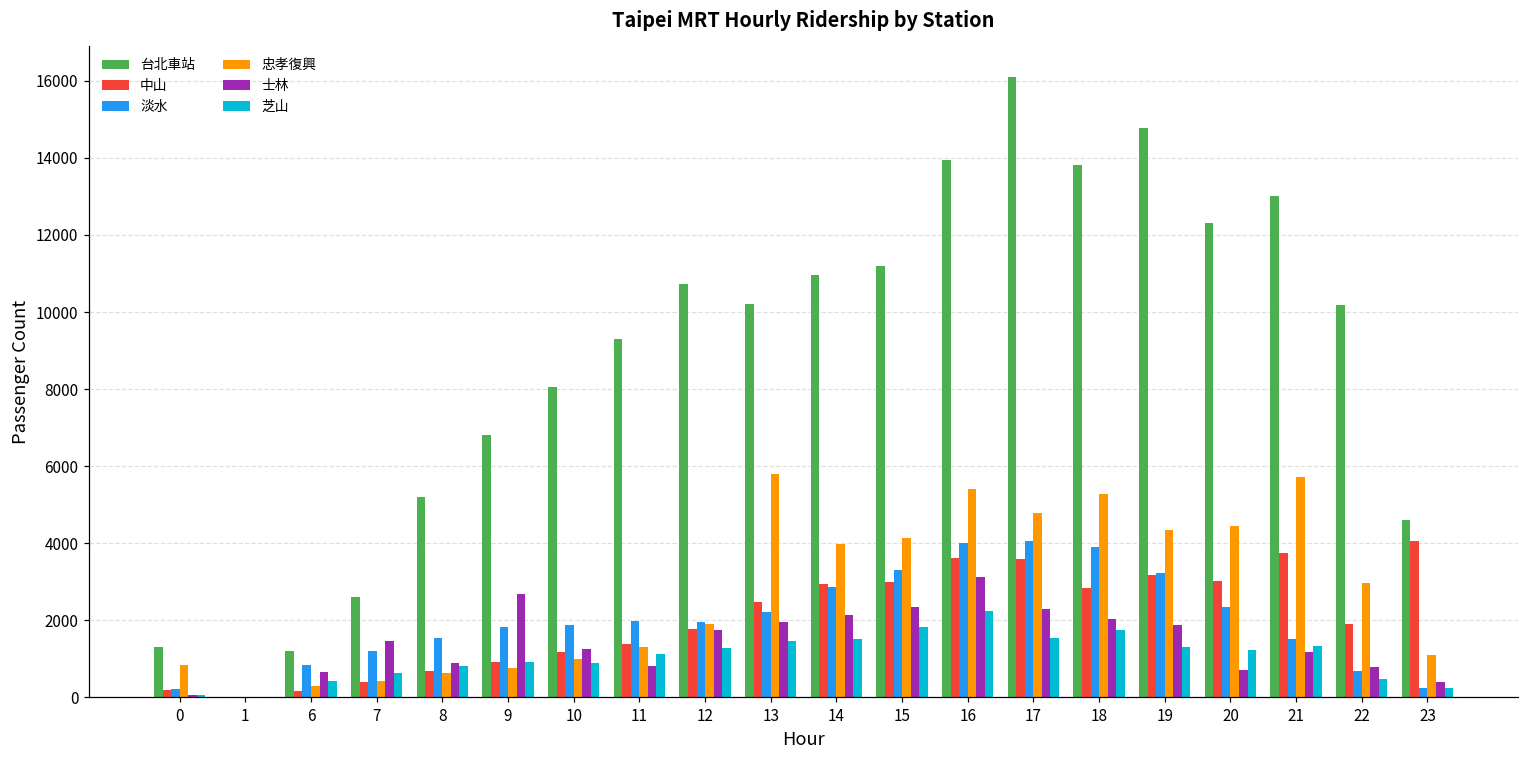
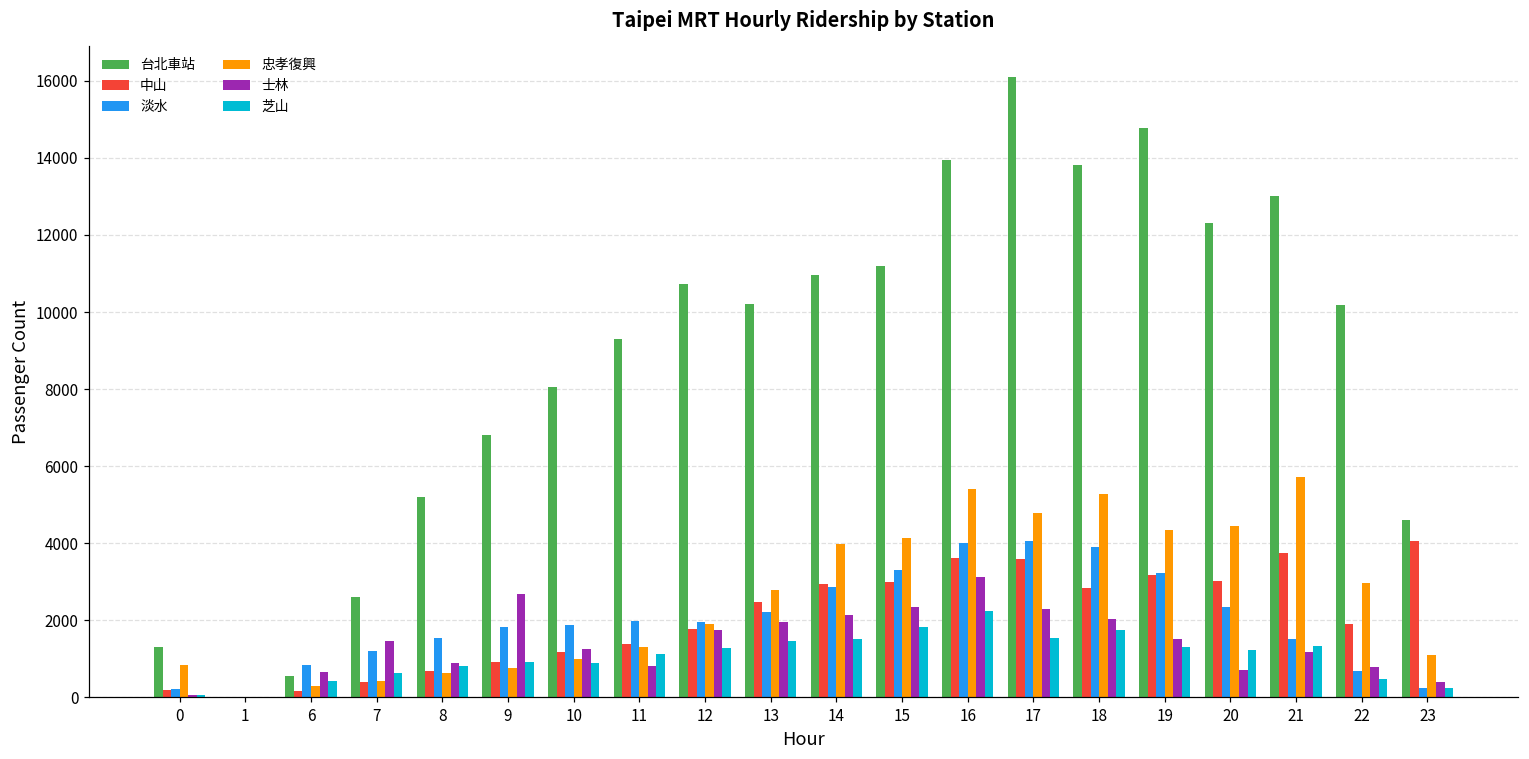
台北車站, 6: 1200 -> 500
忠孝復興, 13: 5800 -> 2800
士林, 19: 1900 -> 1500
